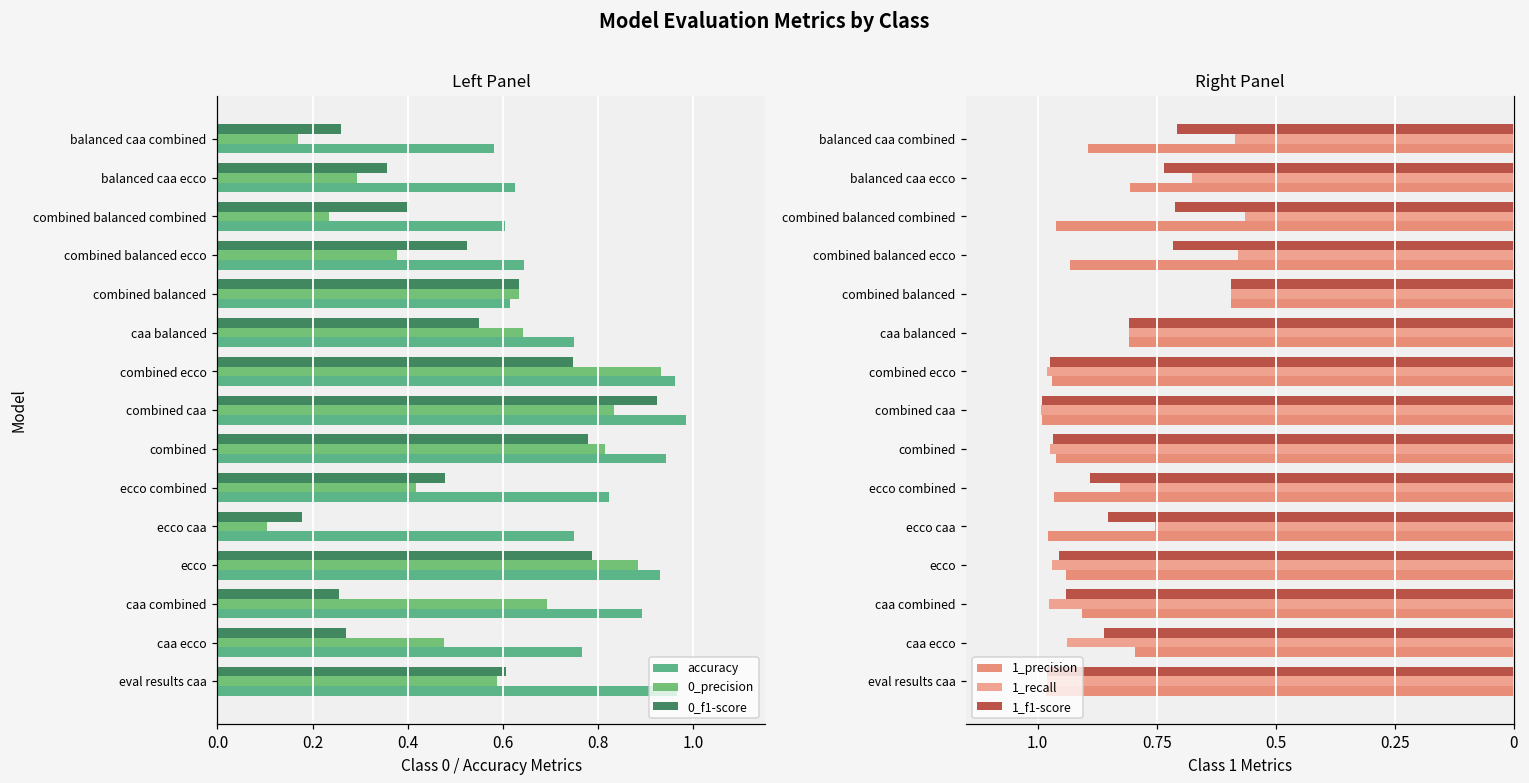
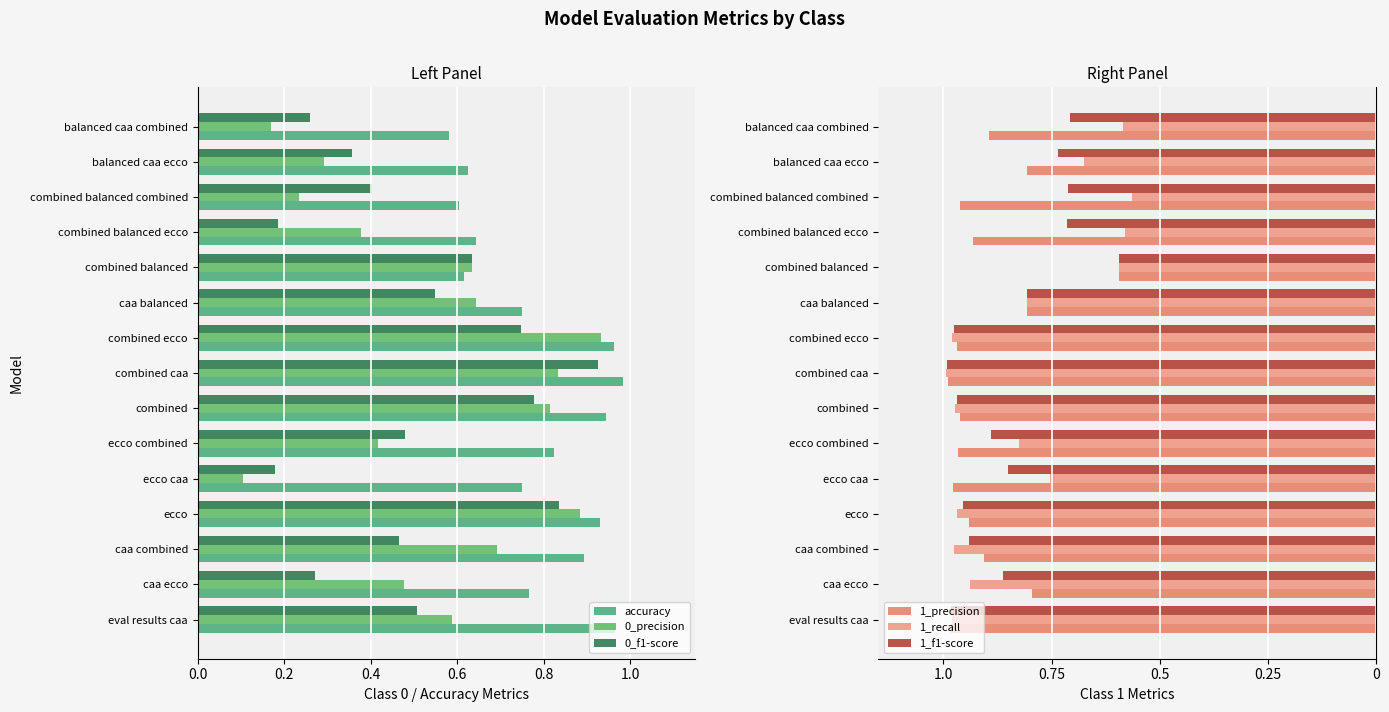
Left Panel, 0_f1-score, combined balanced ecco: 0.52 -> 0.18
Left Panel, 0_f1-score, ecco: 0.79 -> 0.84
Left Panel, 0_f1-score, caa combined: 0.25 -> 0.46
Left Panel, 0_f1-score, eval results caa: 0.61 -> 0.51
